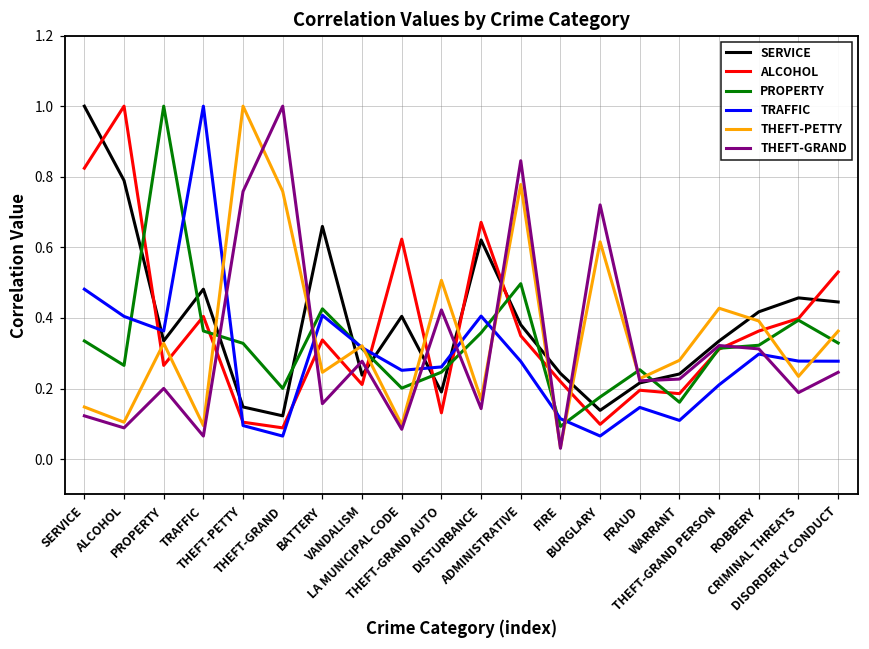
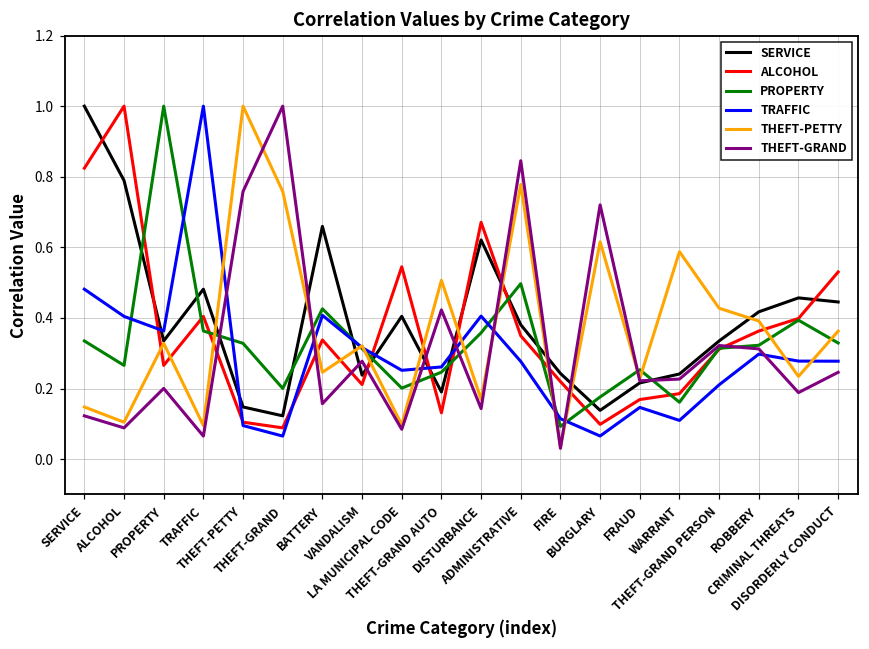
ALCOHOL, LA MUNICIPAL CODE: 0.62 -> 0.54
ALCOHOL, FRAUD: 0.20 -> 0.17
THEFT-PETTY, WARRANT: 0.28 -> 0.59
